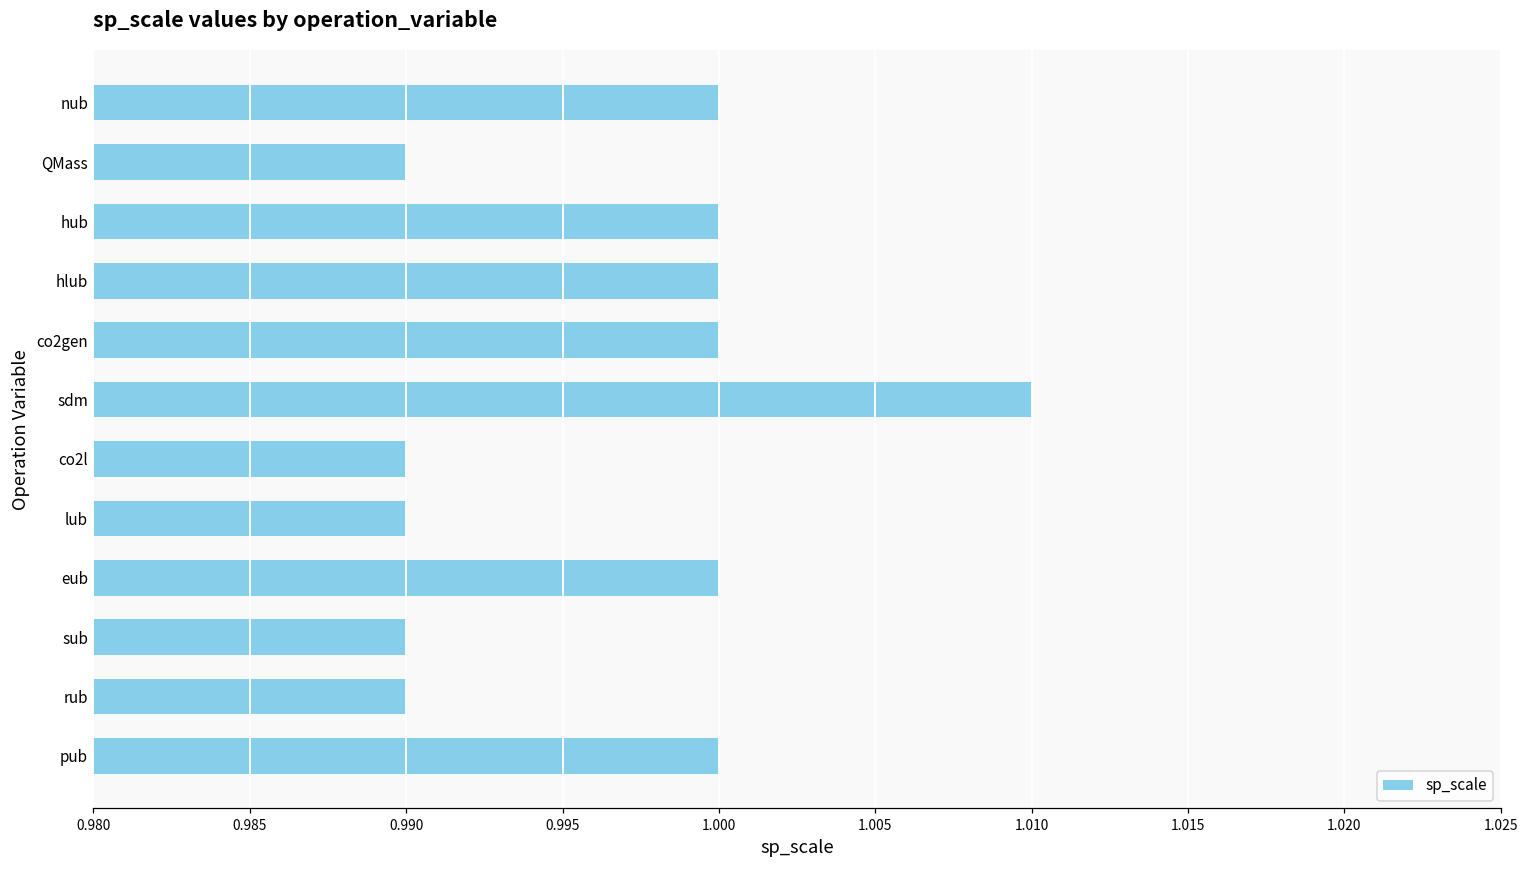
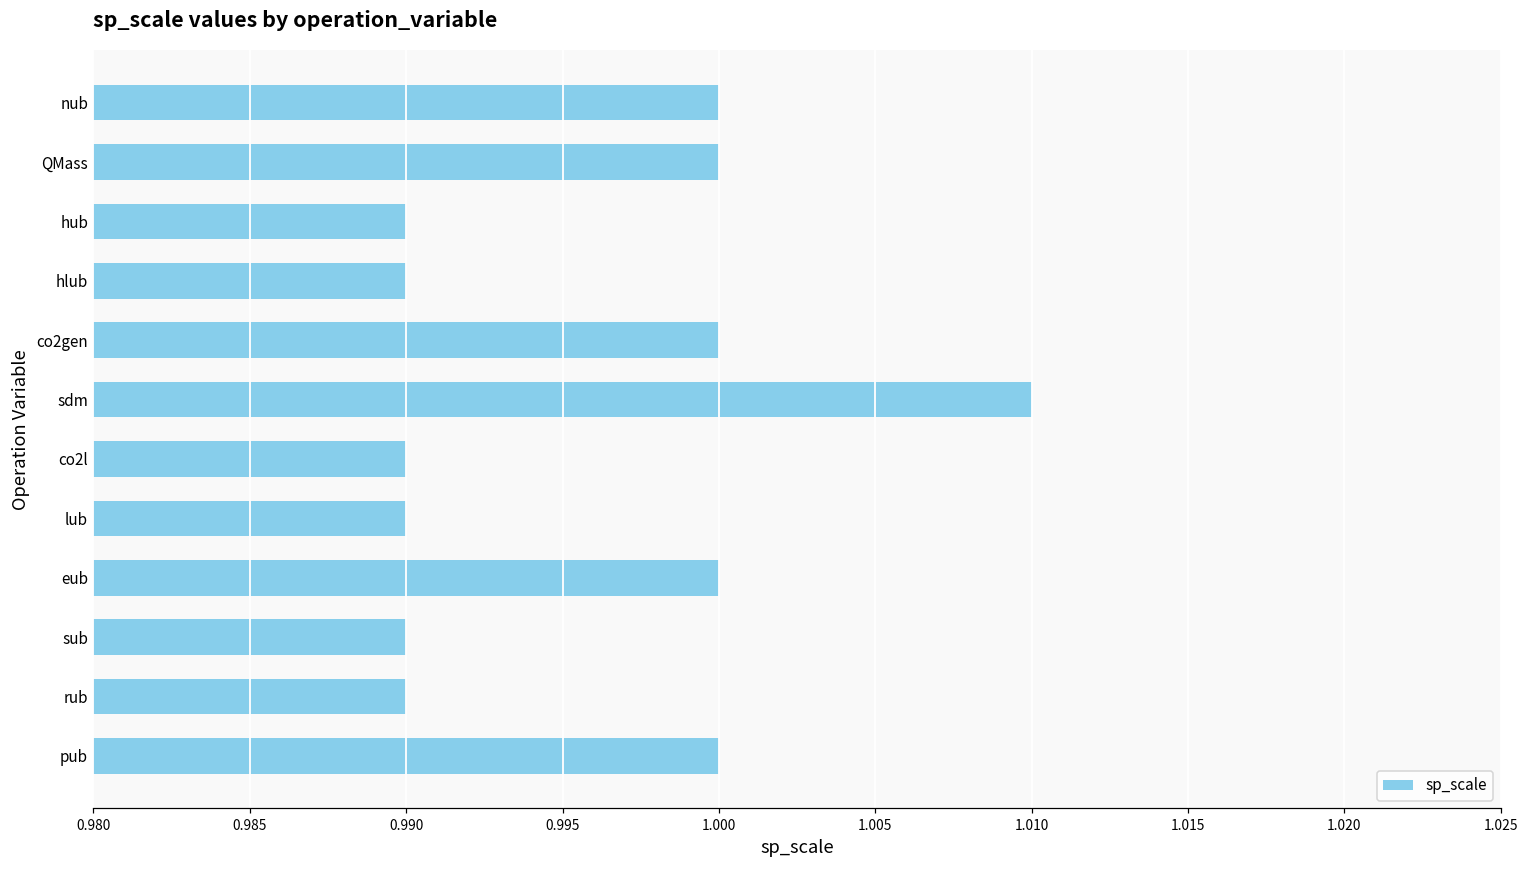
QMass: 0.99 -> 1.00
hub: 1.00 -> 0.99
hlub: 1.00 -> 0.99
